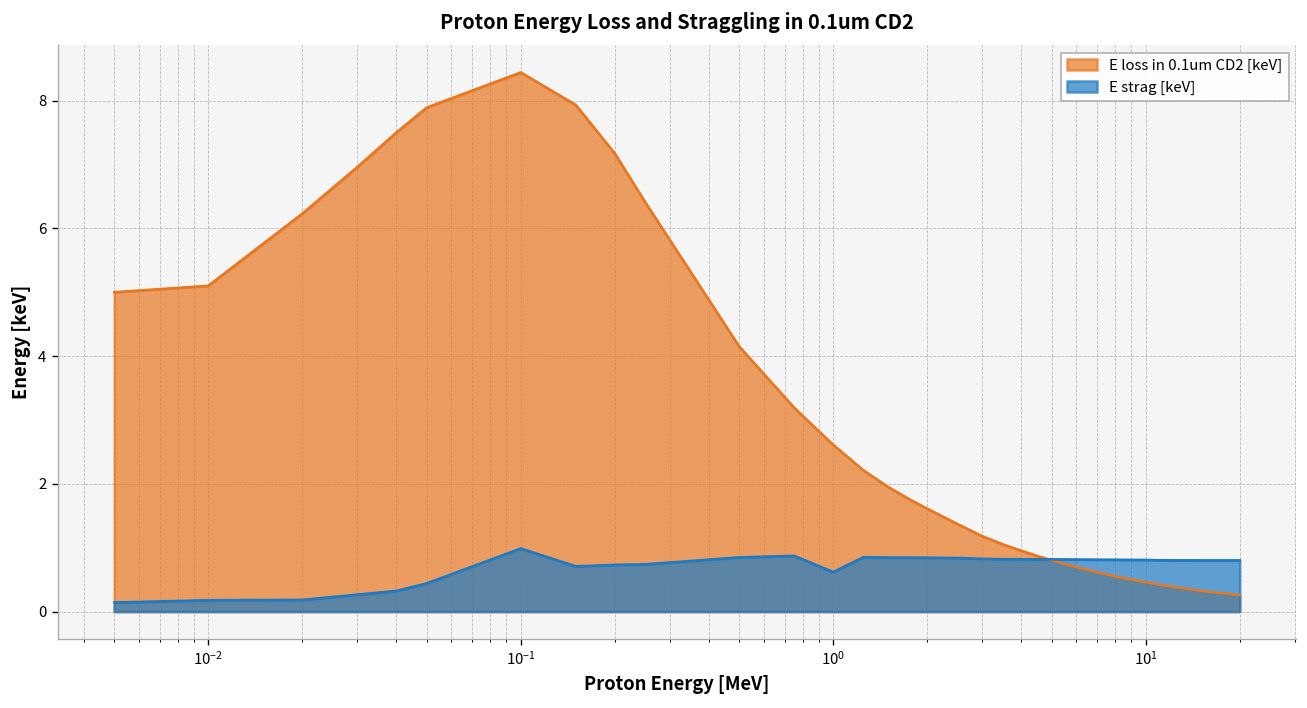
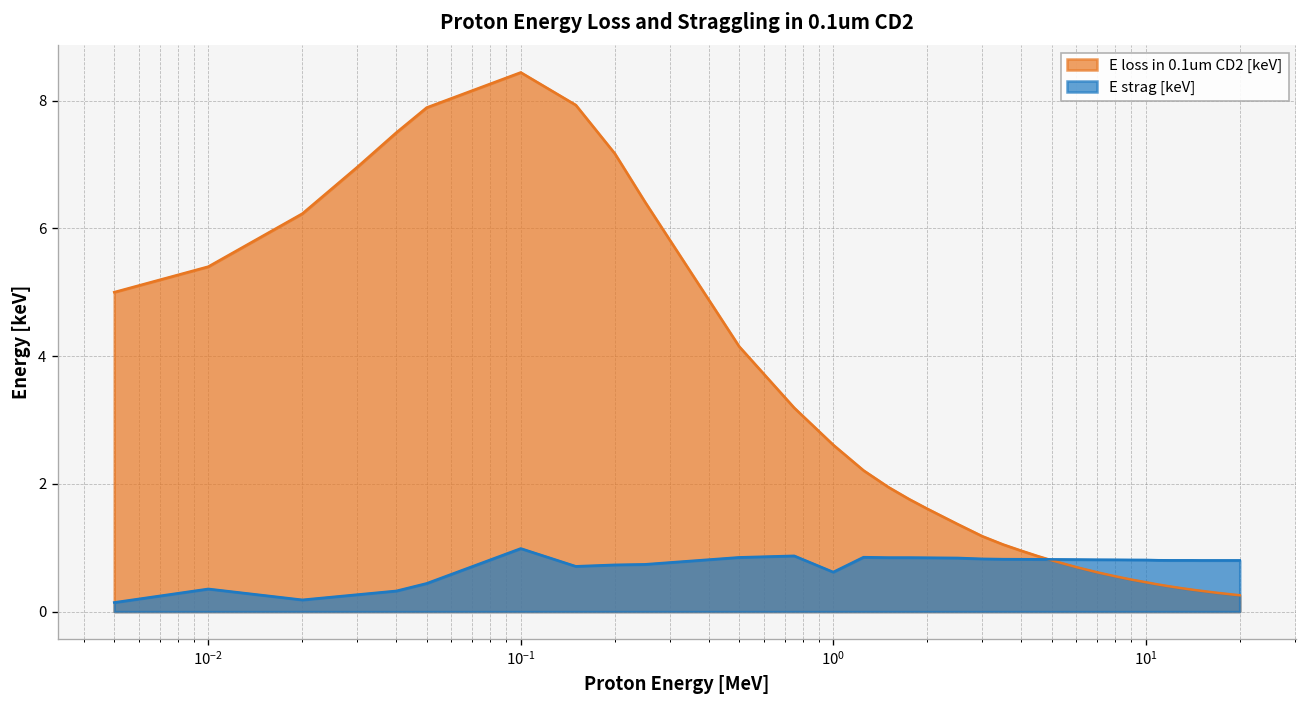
E loss in 0.1um CD2 [keV], 10^-2: 5.1 -> 5.4
E strag [keV], 10^-2: 0.2 -> 0.4
